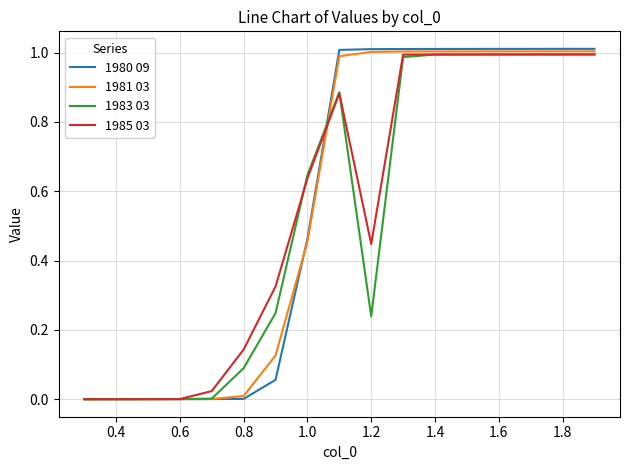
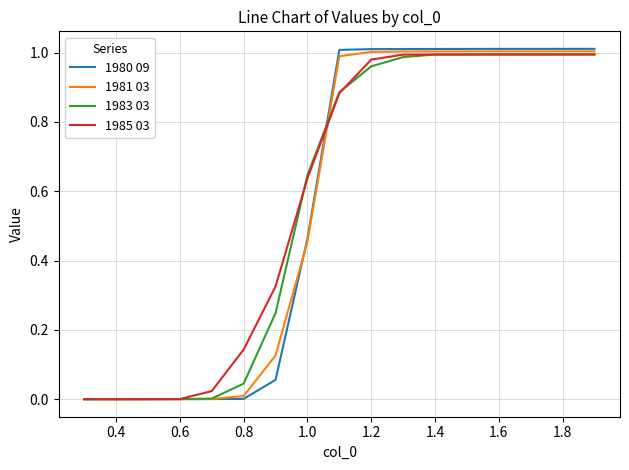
1983 03, 0.8: 0.09 -> 0.05
1983 03, 1.2: 0.24 -> 0.96
1985 03, 1.2: 0.45 -> 0.98
